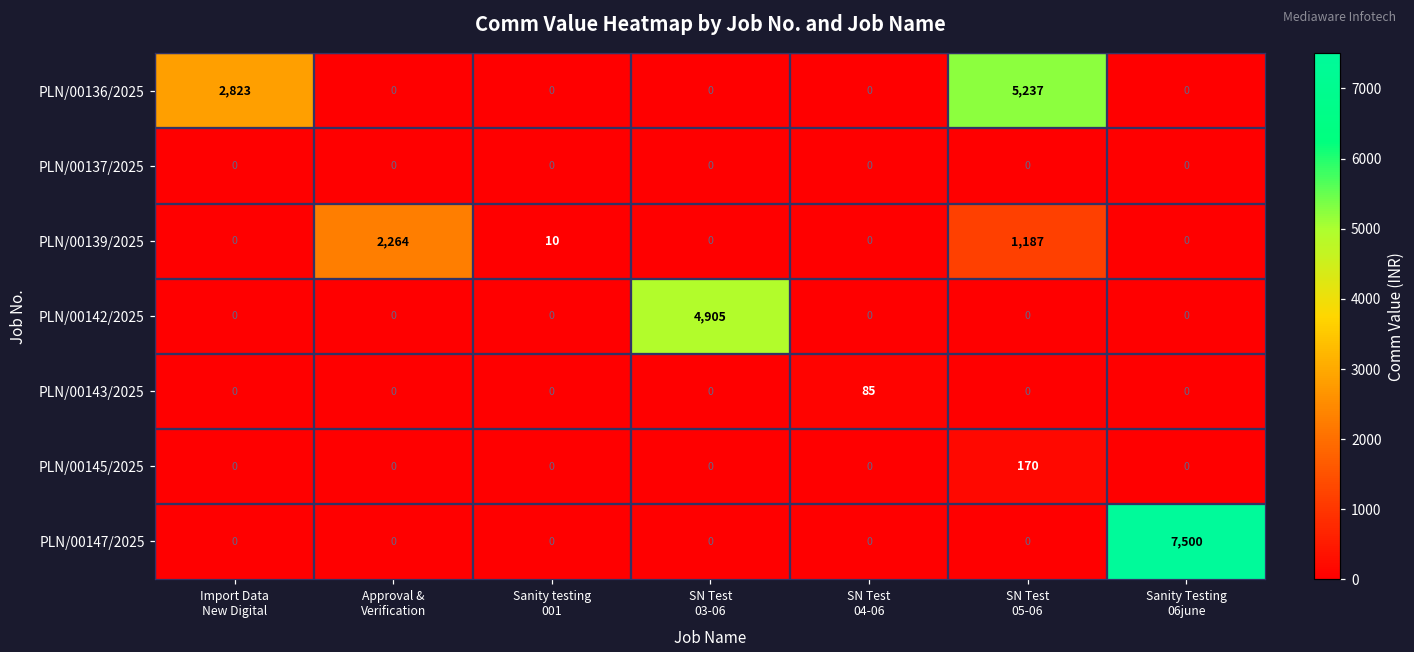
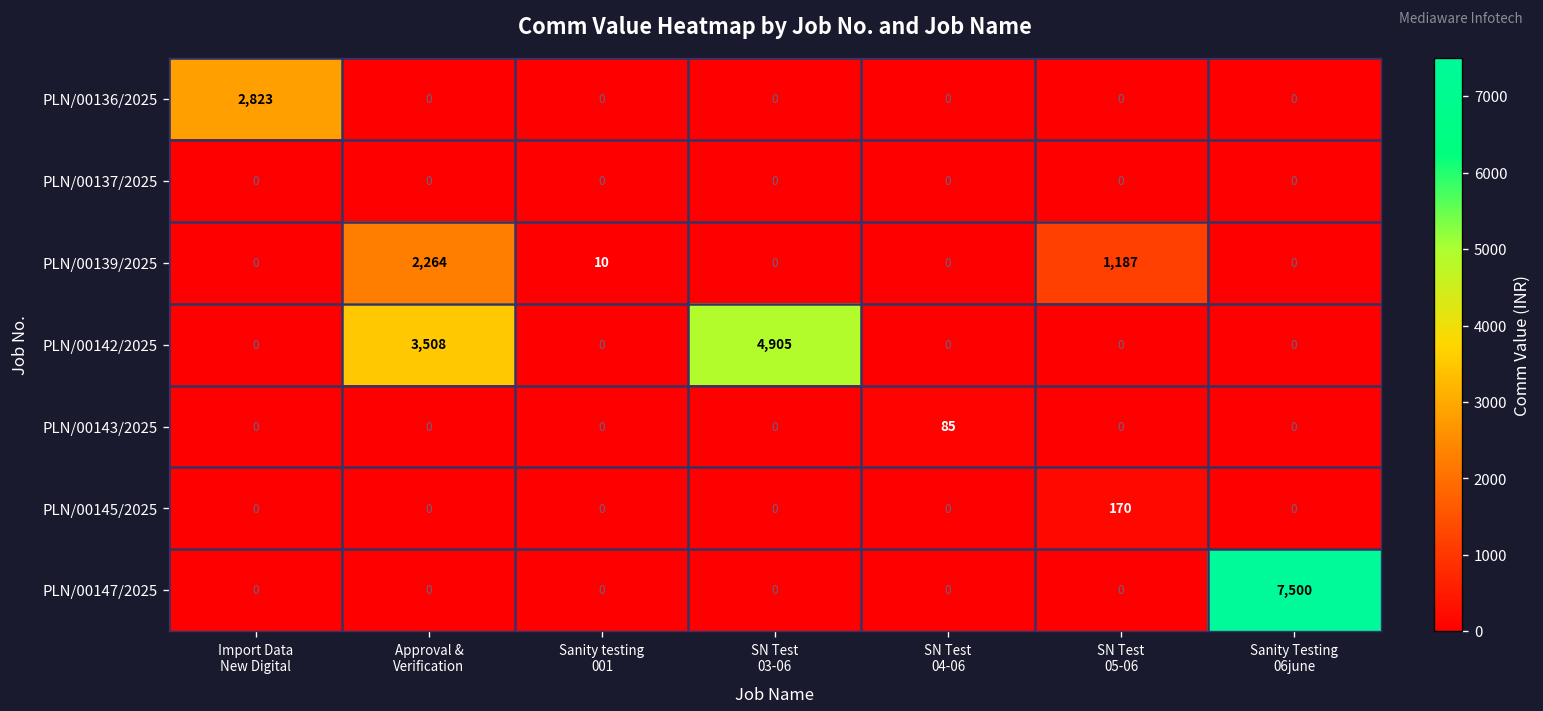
PLN/00136/2025, SN Test 05-06: 5,237 -> 0
PLN/00142/2025, Approval & Verification: 0 -> 3,508
